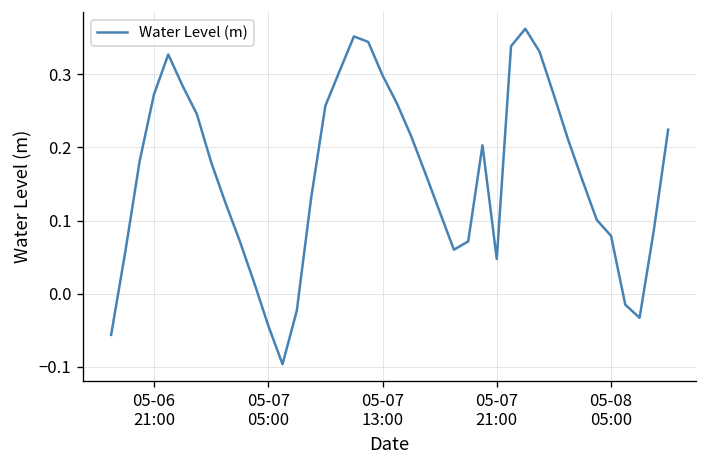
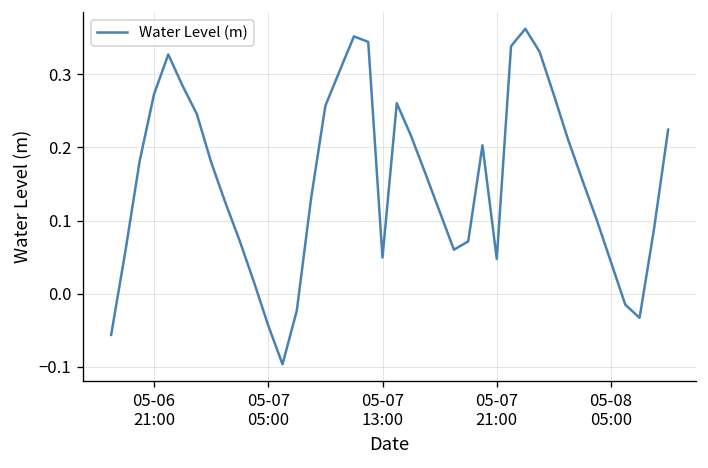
05-07 13:00: 0.30 -> 0.05
05-08 05:00: 0.08 -> 0.04
